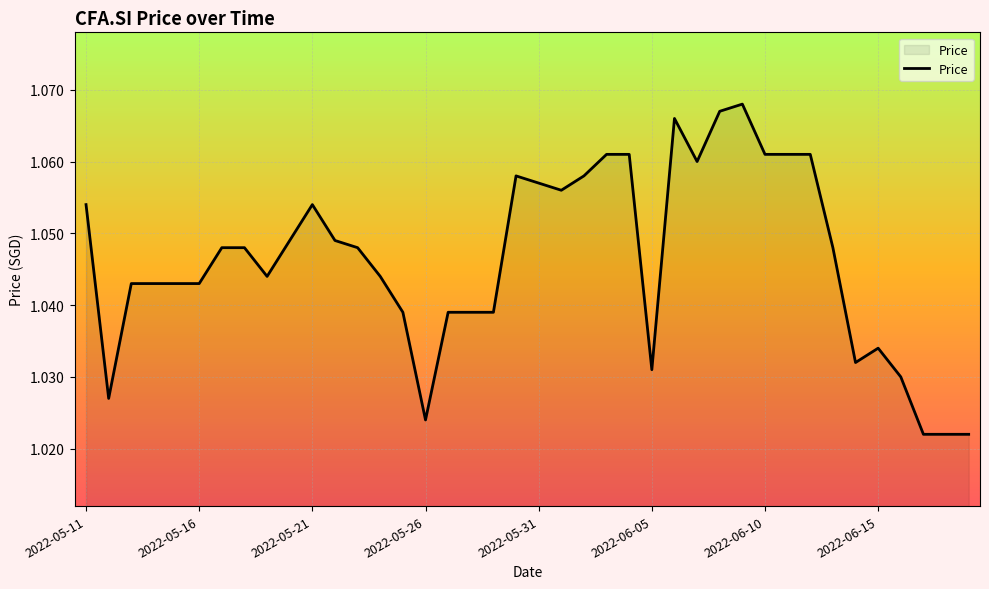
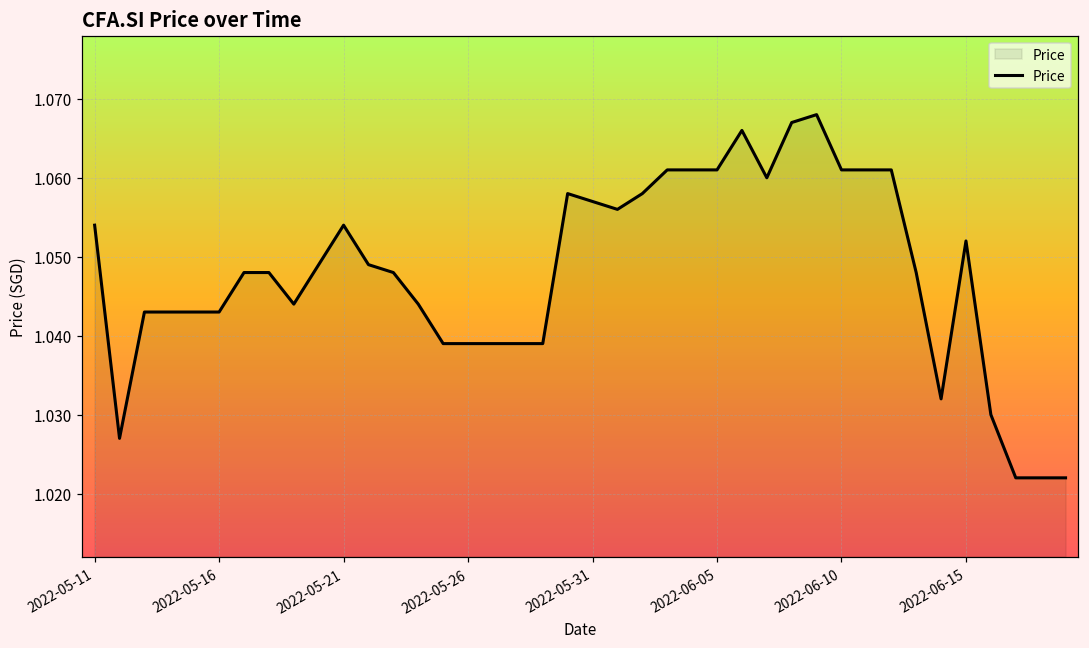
2022-05-26: 1.024 -> 1.039
2022-06-05: 1.031 -> 1.061
2022-06-15: 1.034 -> 1.052
